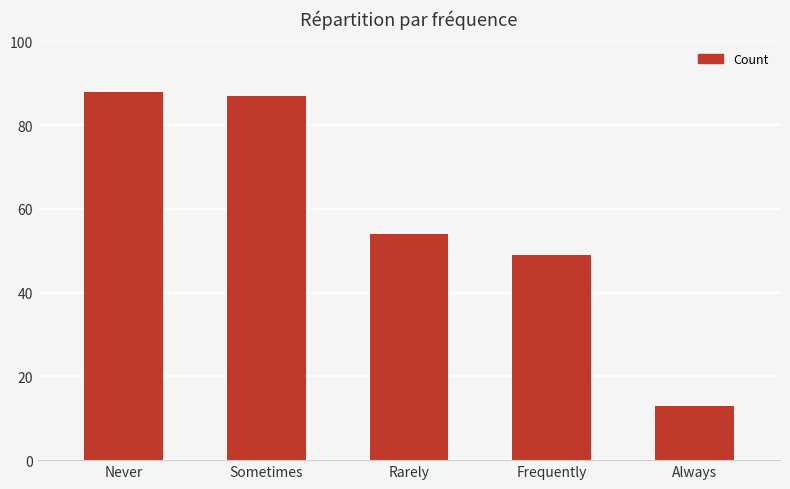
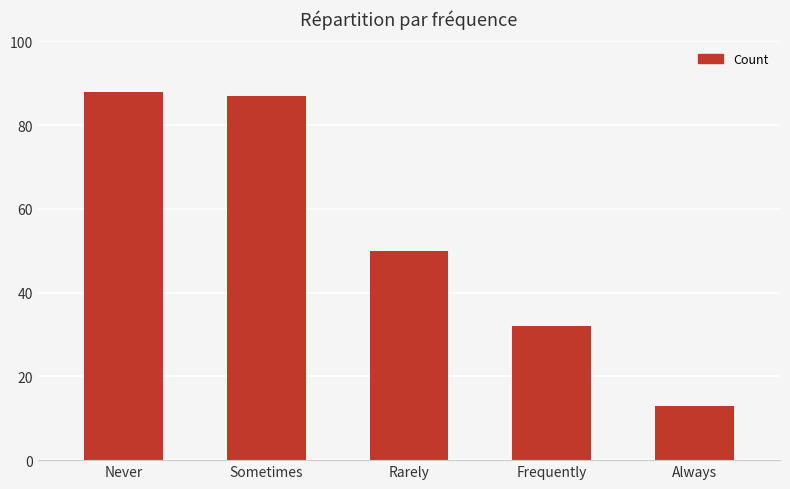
Rarely: 54 -> 50
Frequently: 49 -> 32
